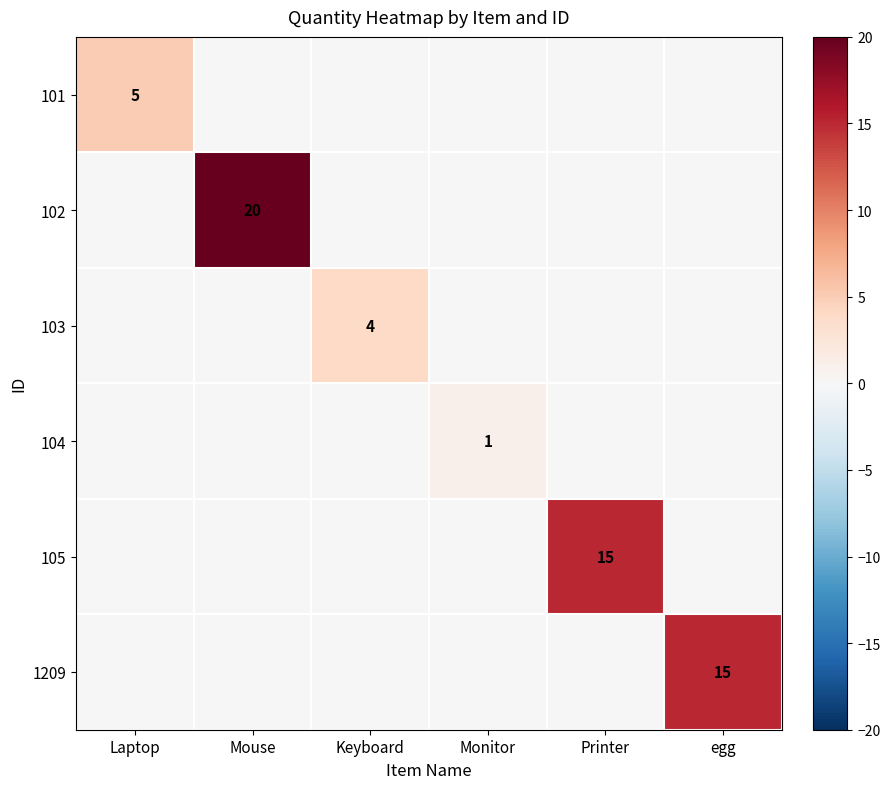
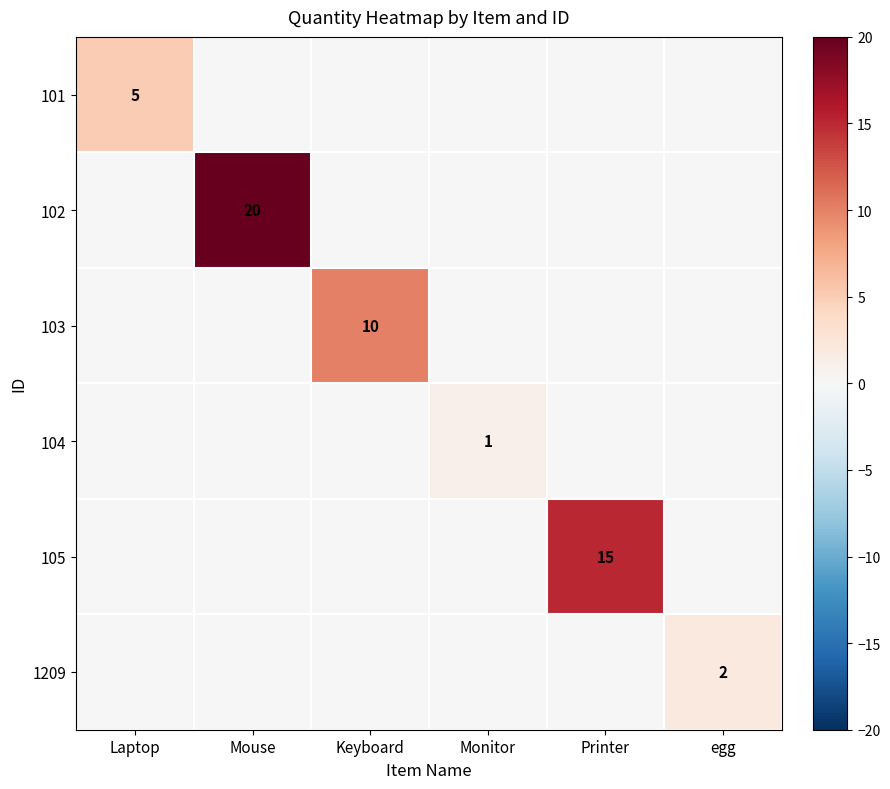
103, Keyboard: 4 -> 10
1209, egg: 15 -> 2
